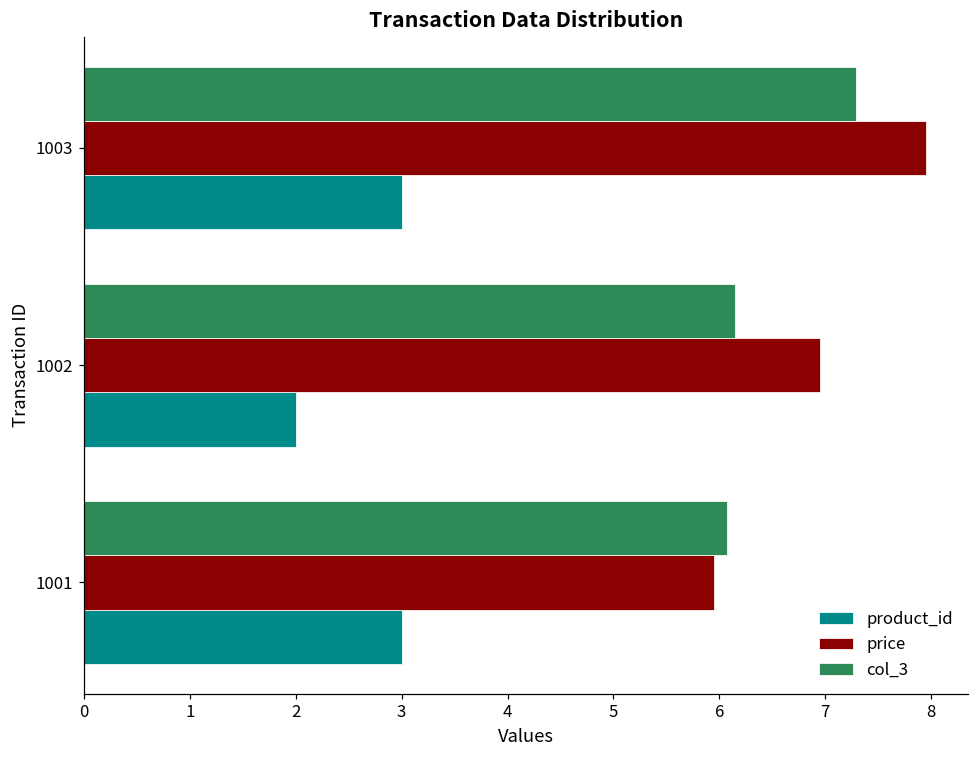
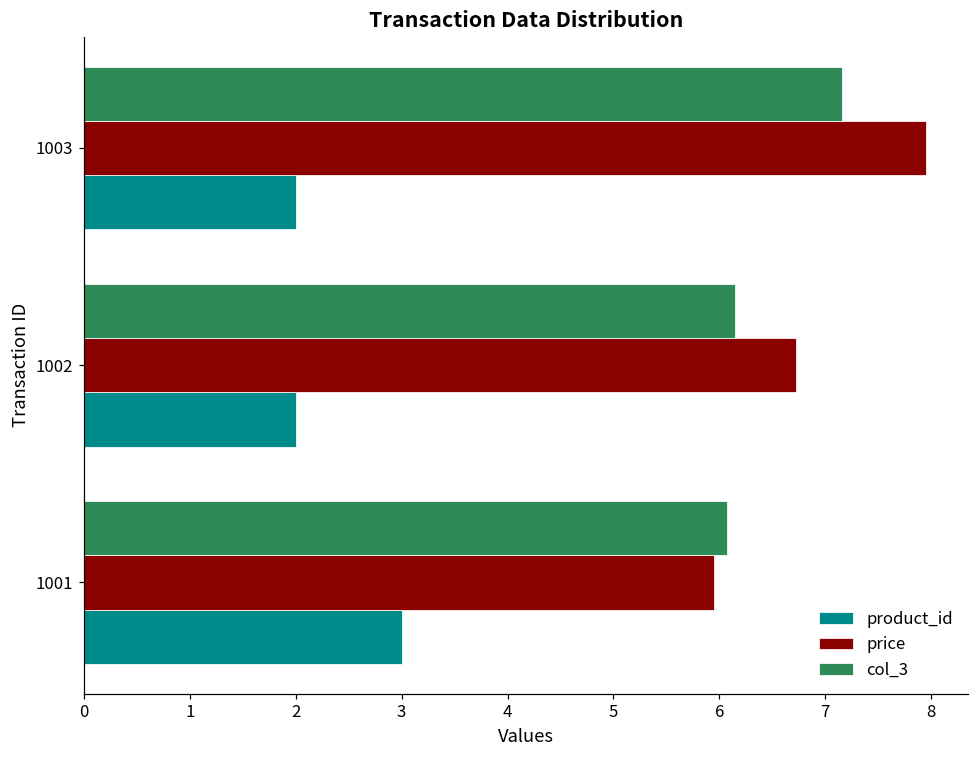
col_3, 1003: 7.3 -> 7.2
product_id, 1003: 3 -> 2
price, 1002: 7.0 -> 6.7
